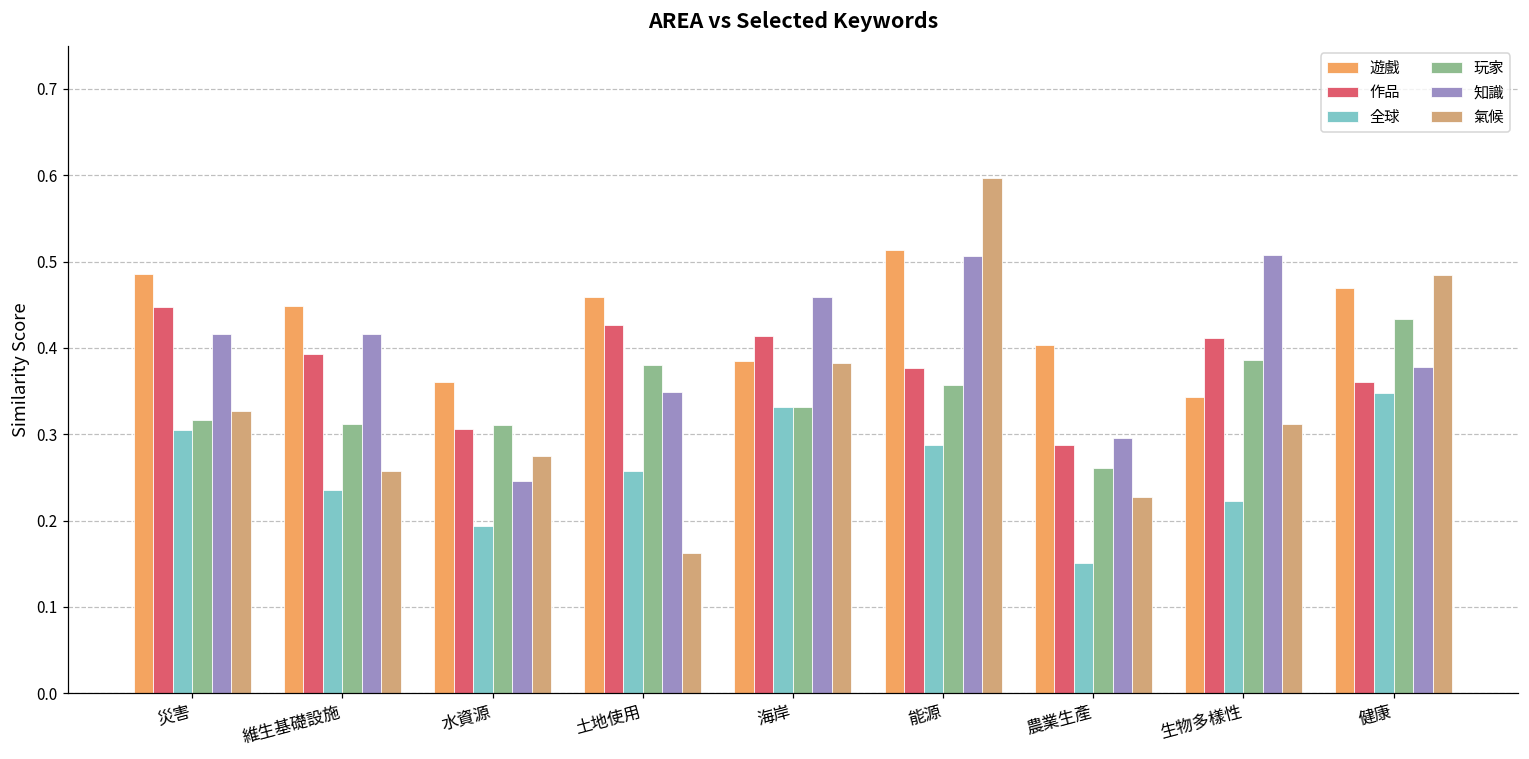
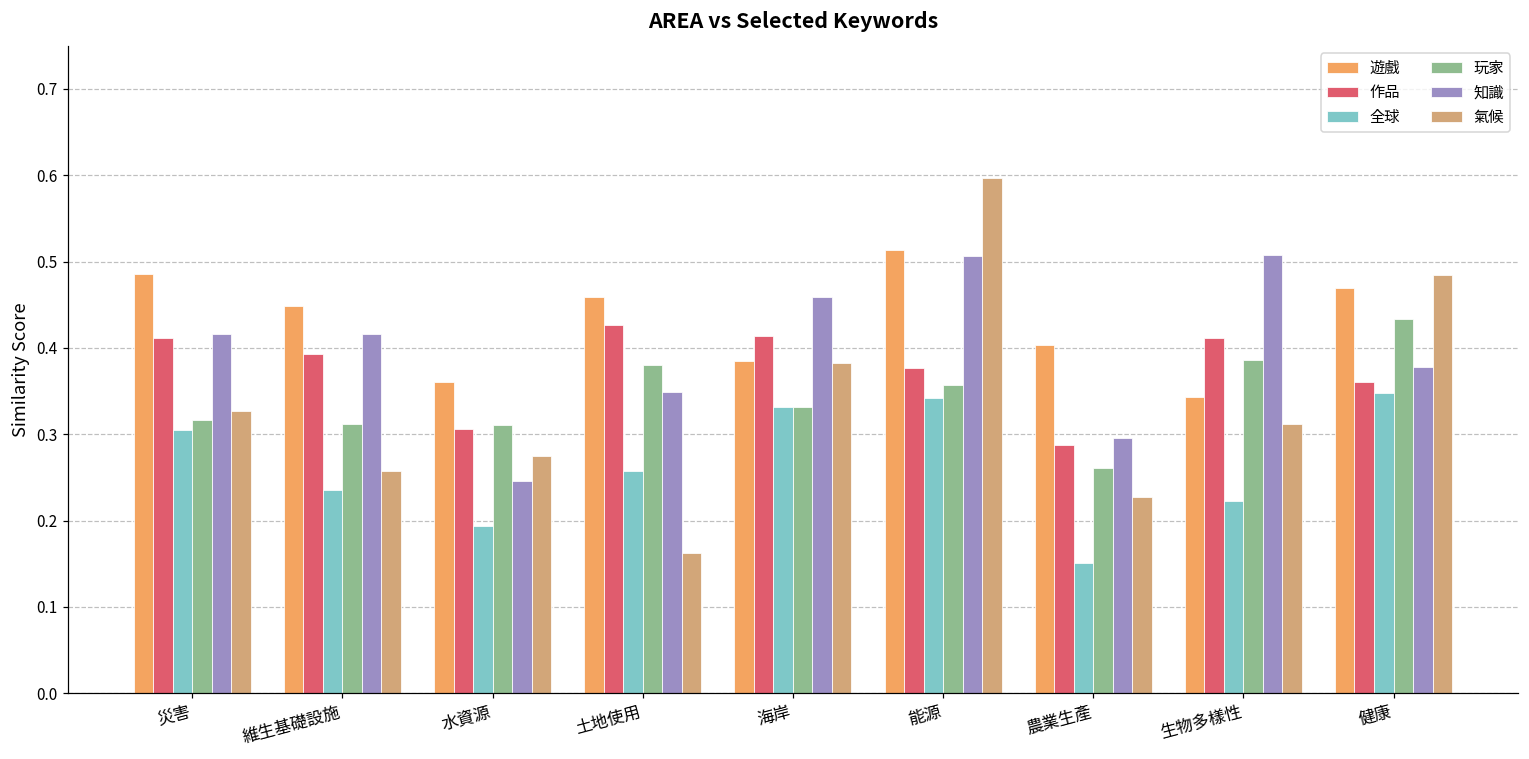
作品, 災害: 0.45 -> 0.41
全球, 能源: 0.29 -> 0.34
